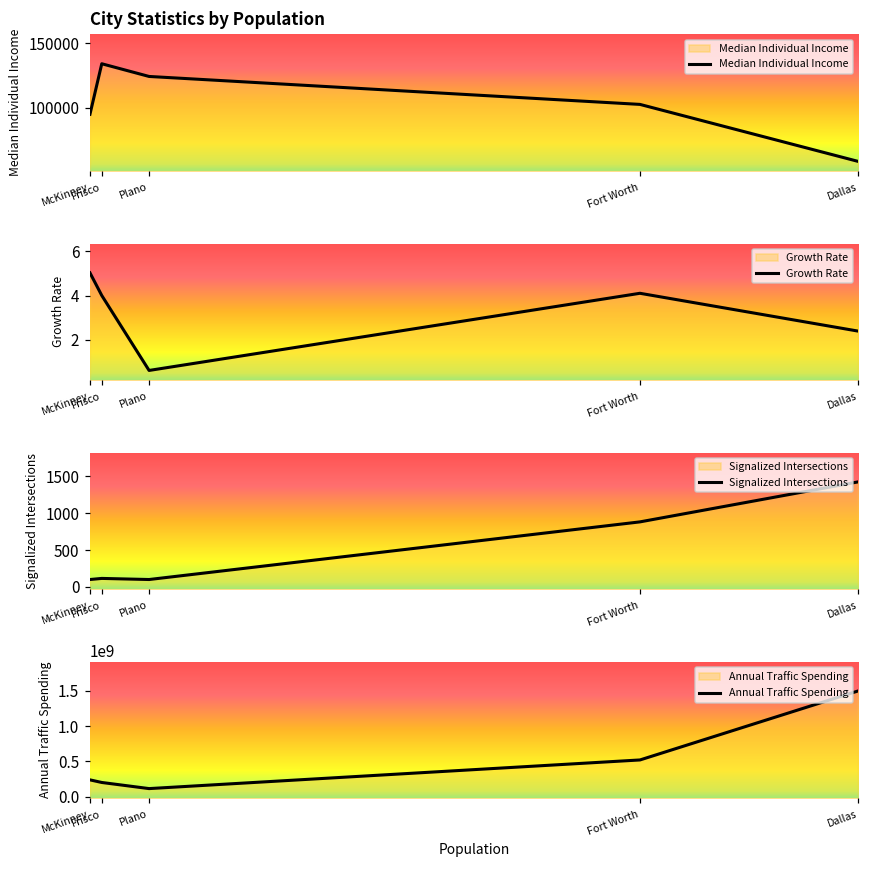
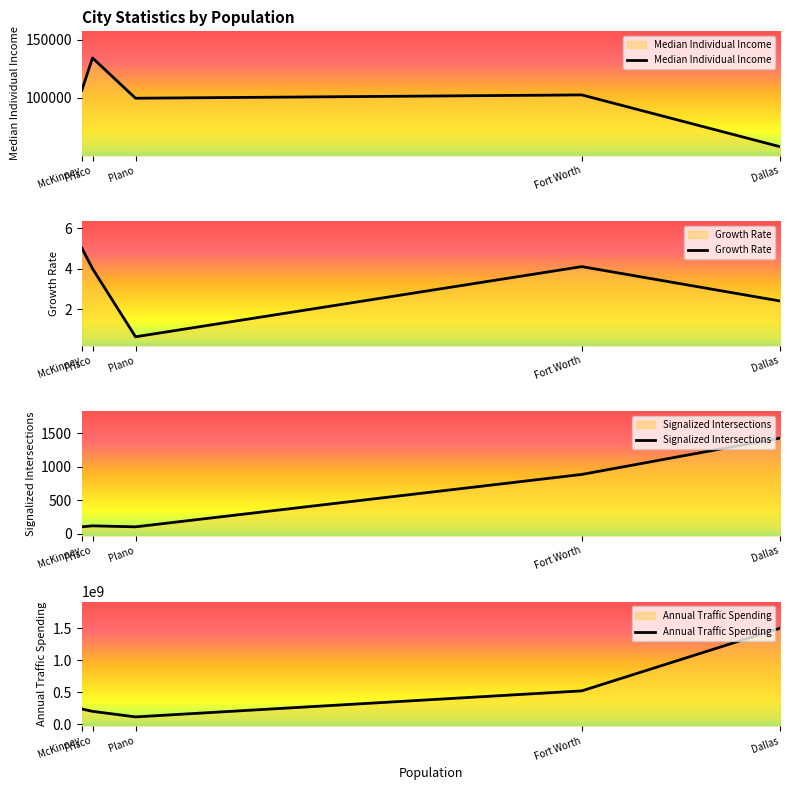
City Statistics by Population, McKinney: 95000 -> 106000
City Statistics by Population, Plano: 124000 -> 100000
